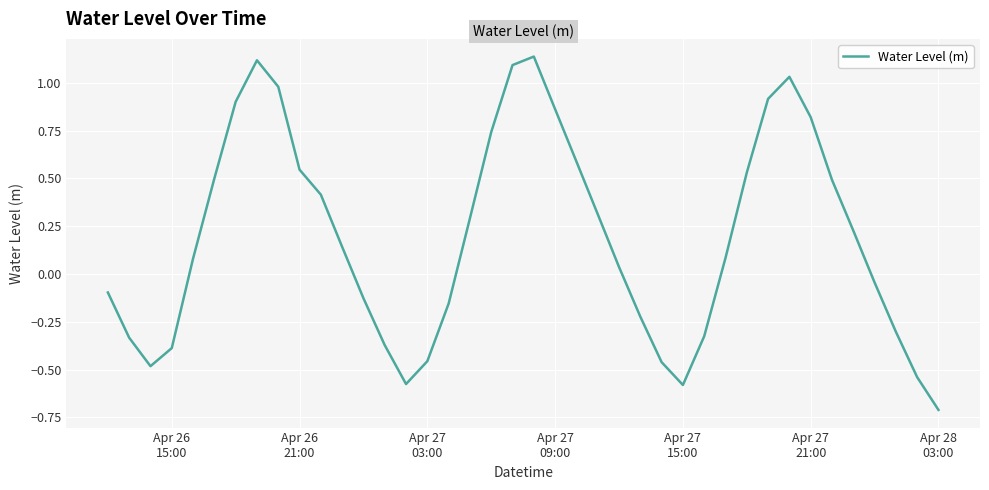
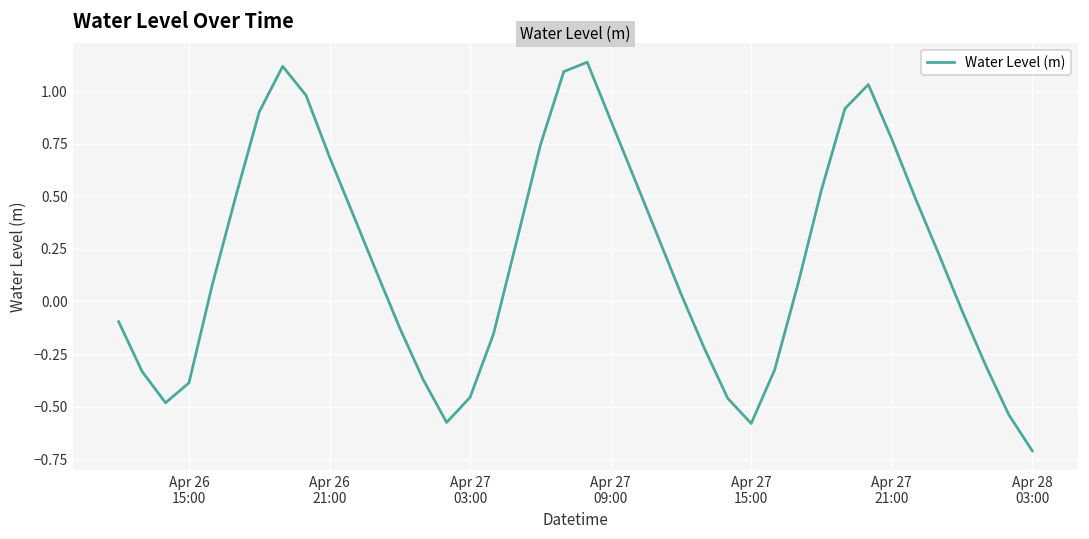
Apr 26 21:00: 0.55 -> 0.69
Apr 27 21:00: 0.82 -> 0.77
